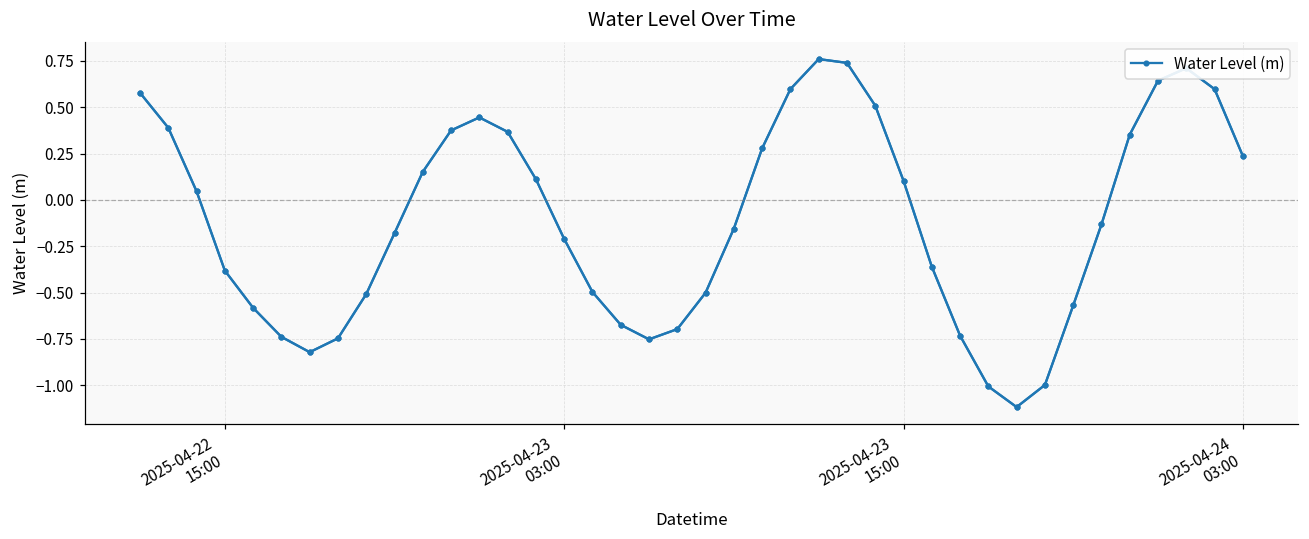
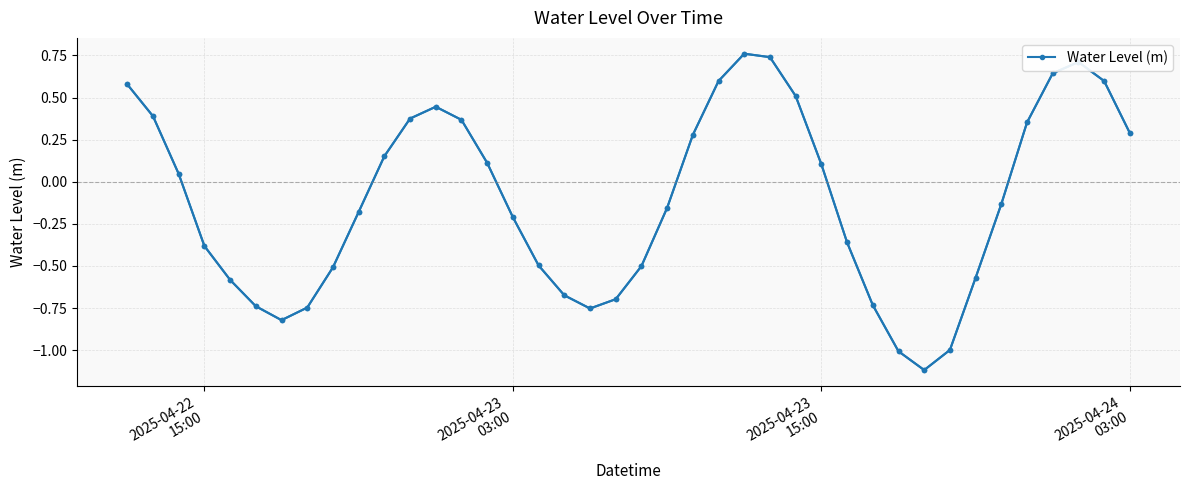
2025-04-24 03:00: 0.24 -> 0.29
